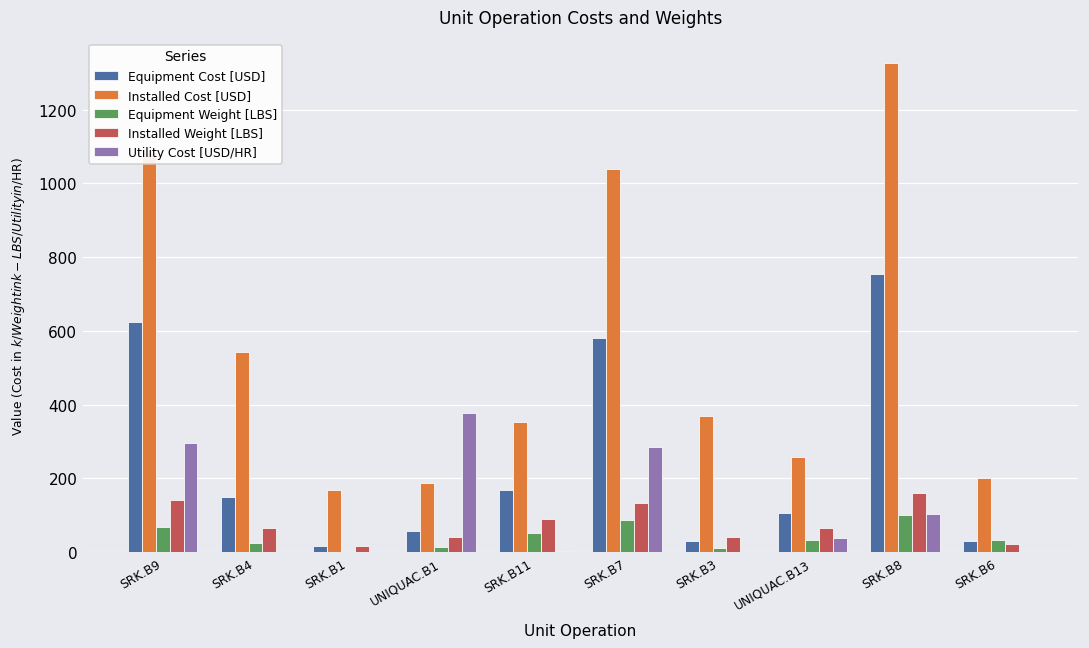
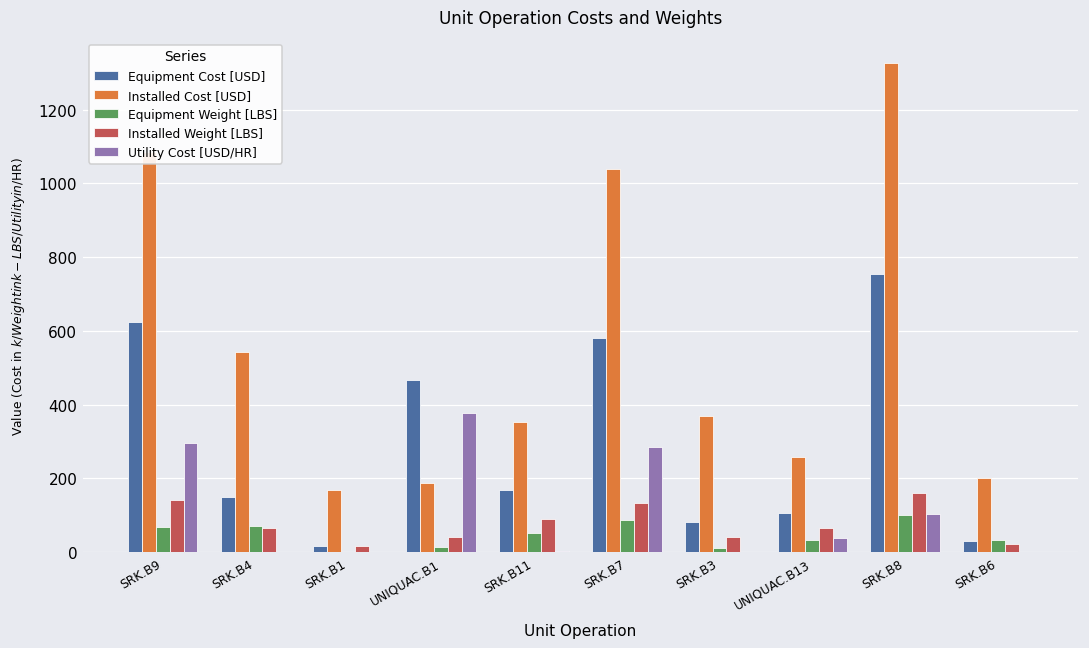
Equipment Weight [LBS], SRK.B4: 30 -> 70
Equipment Cost [USD], UNIQUAC.B1: 60 -> 470
Equipment Cost [USD], SRK.B3: 30 -> 80
